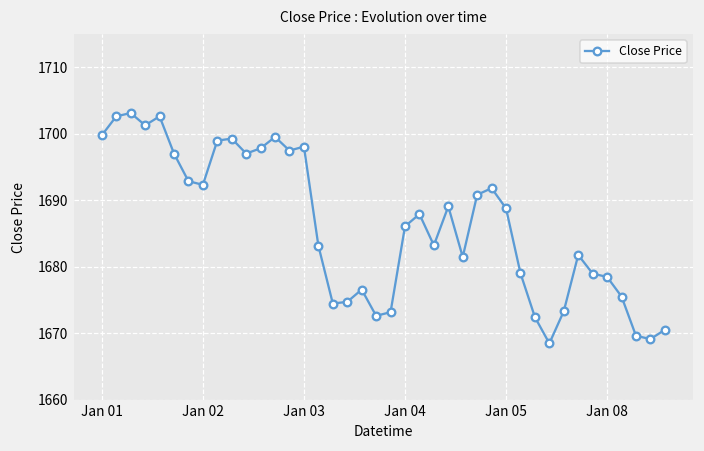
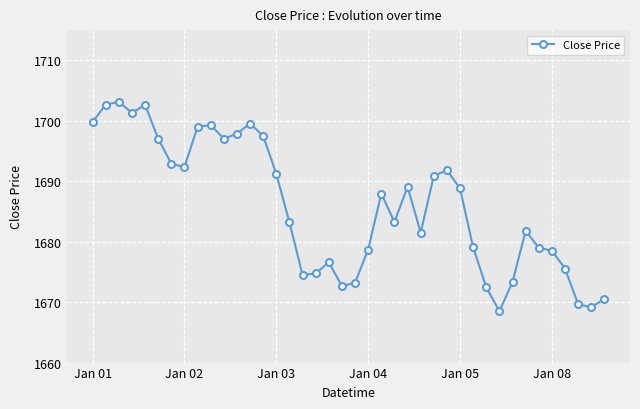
Jan 03: 1698 -> 1691
Jan 04: 1686 -> 1679
